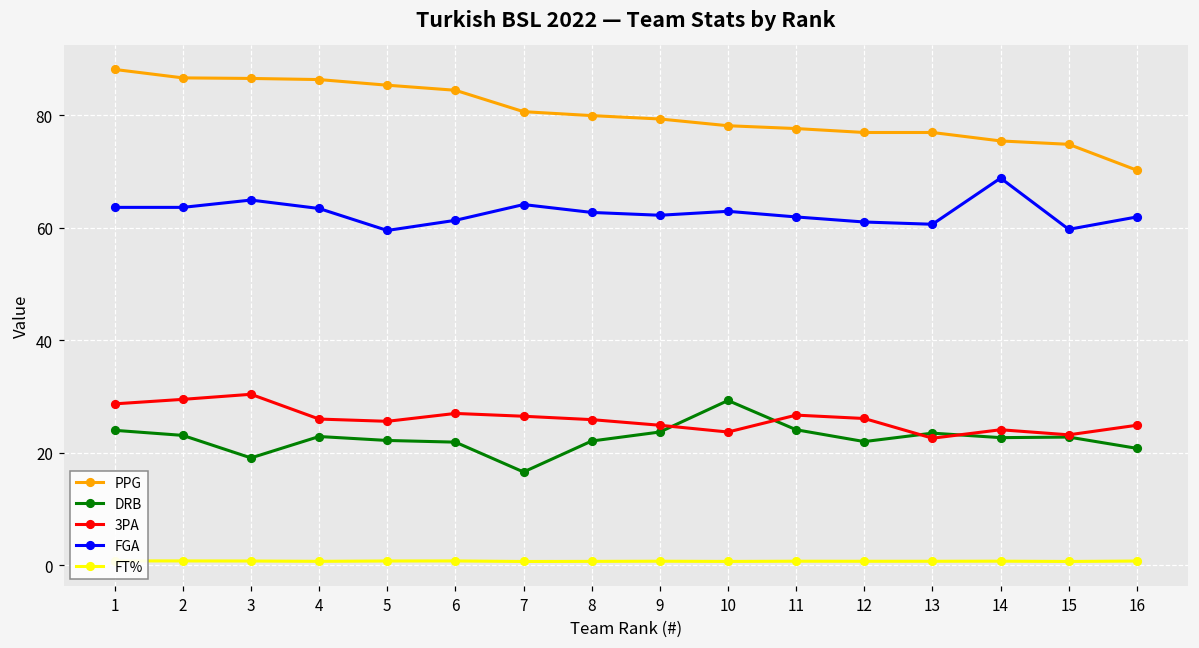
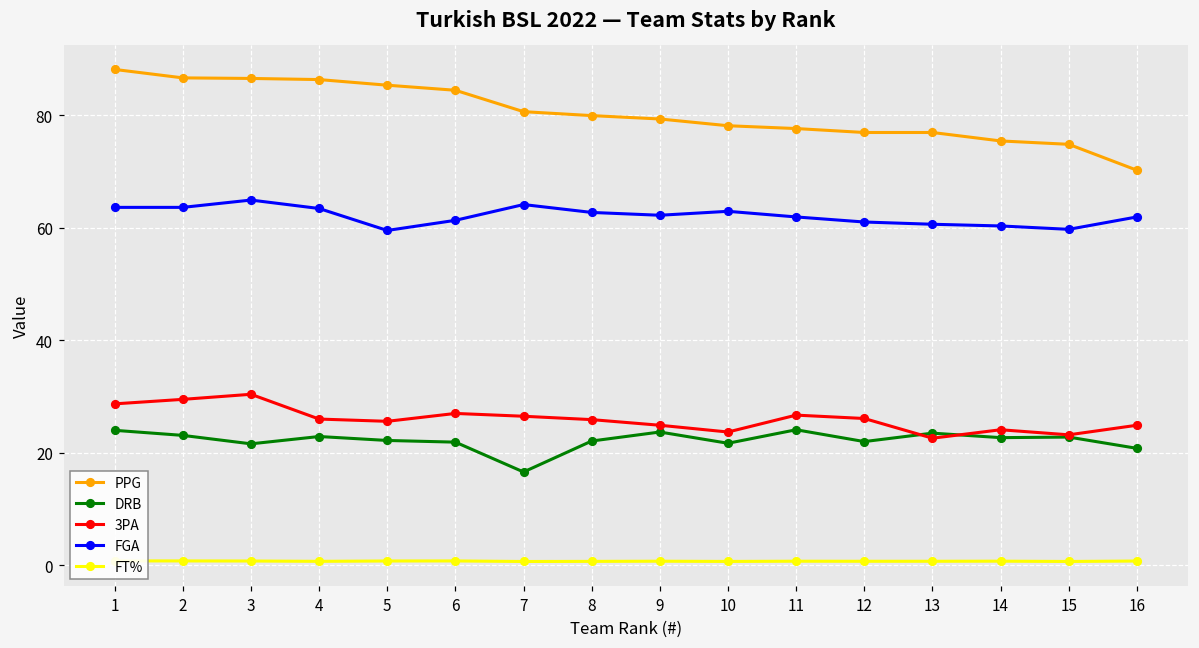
DRB, 3: 19 -> 22
DRB, 10: 29 -> 22
FGA, 14: 69 -> 60
